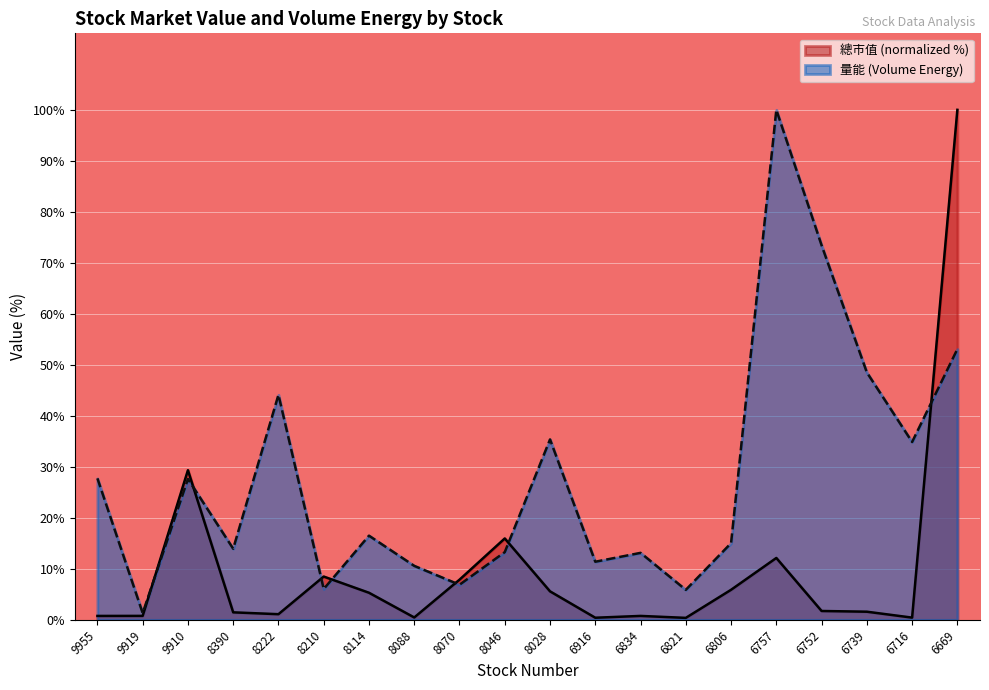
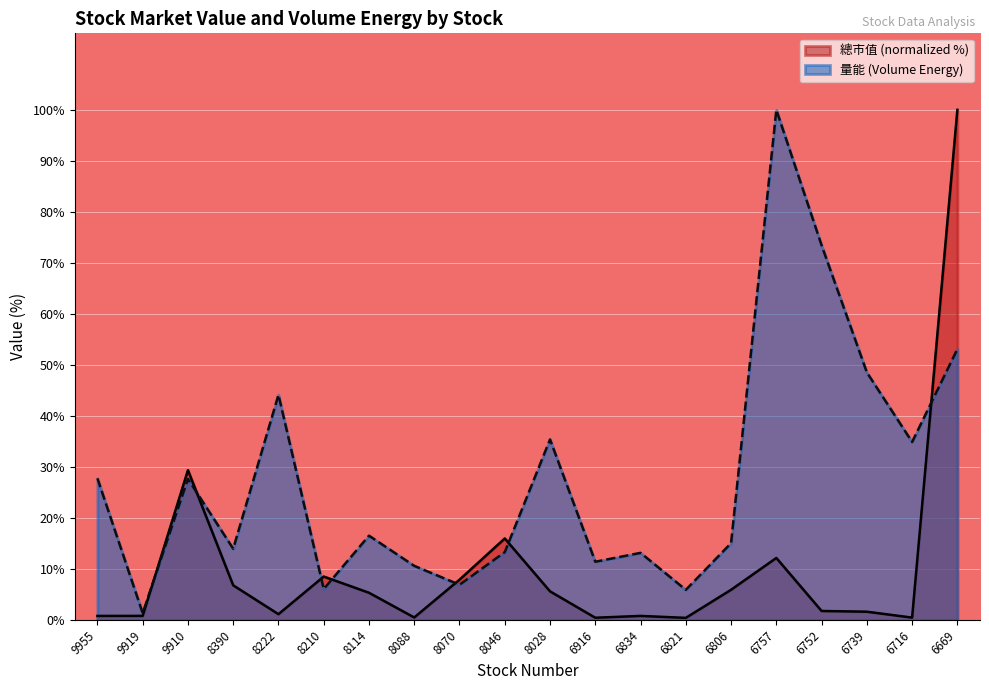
總市值 (normalized %), 8390: 1% -> 7%
